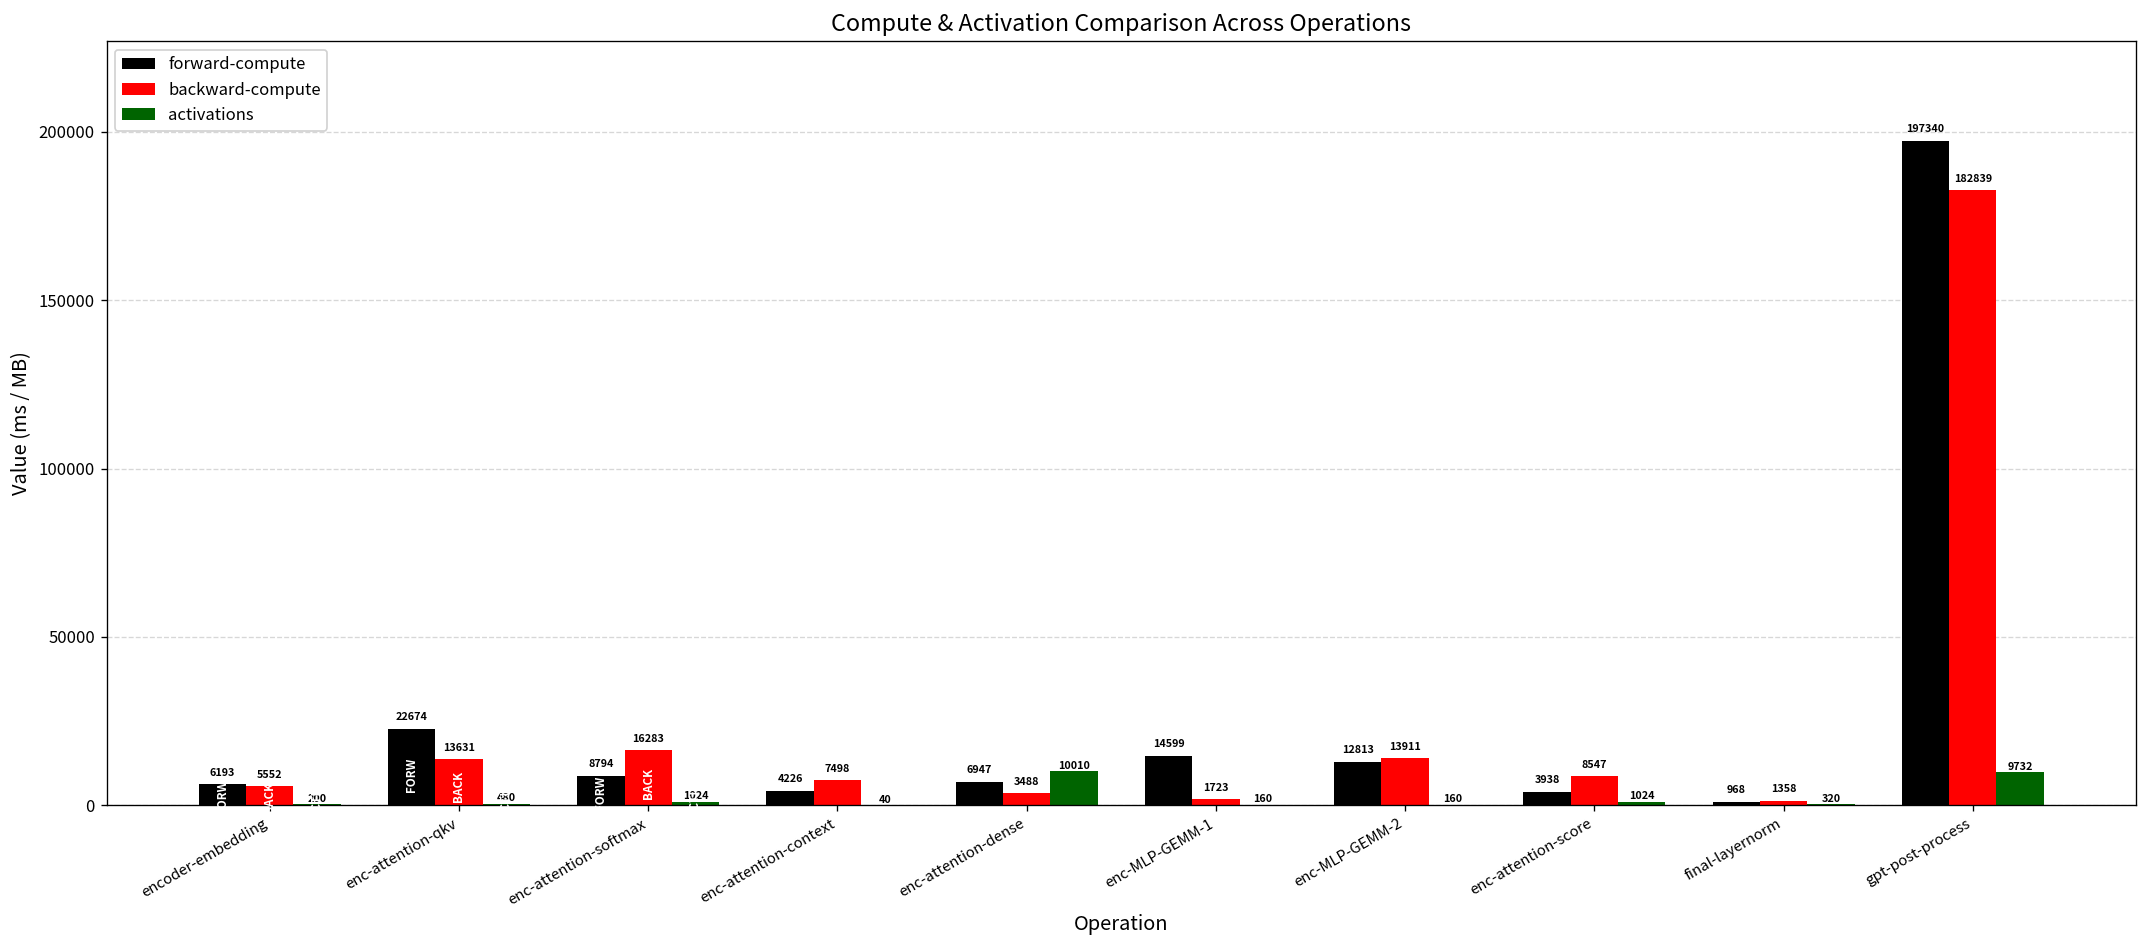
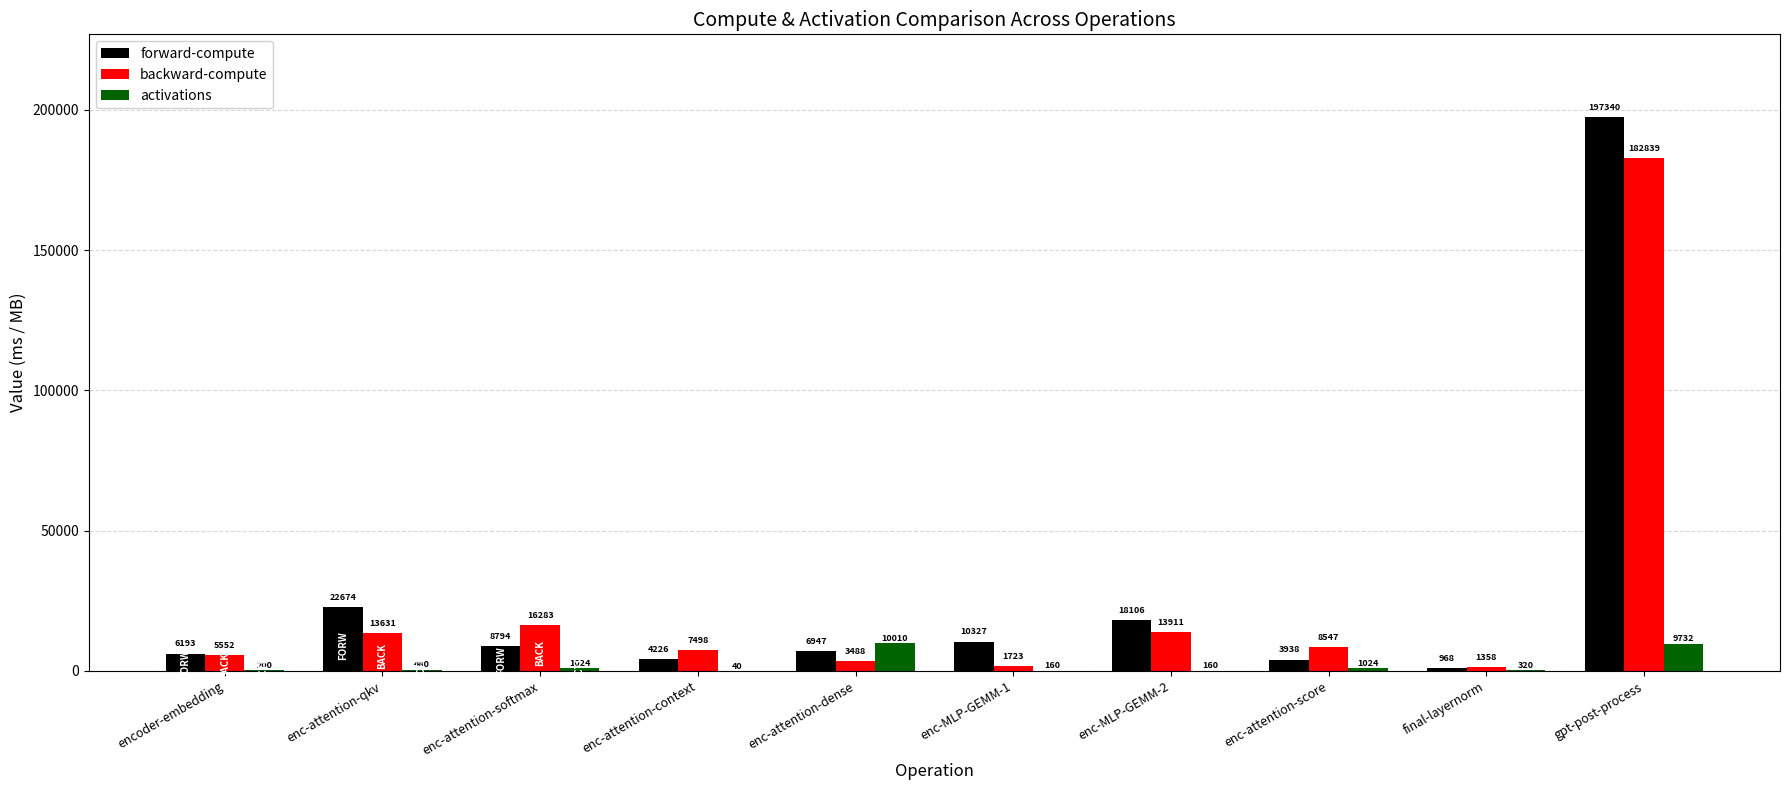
forward-compute, enc-MLP-GEMM-1: 14599 -> 10327
forward-compute, enc-MLP-GEMM-2: 12813 -> 18106
